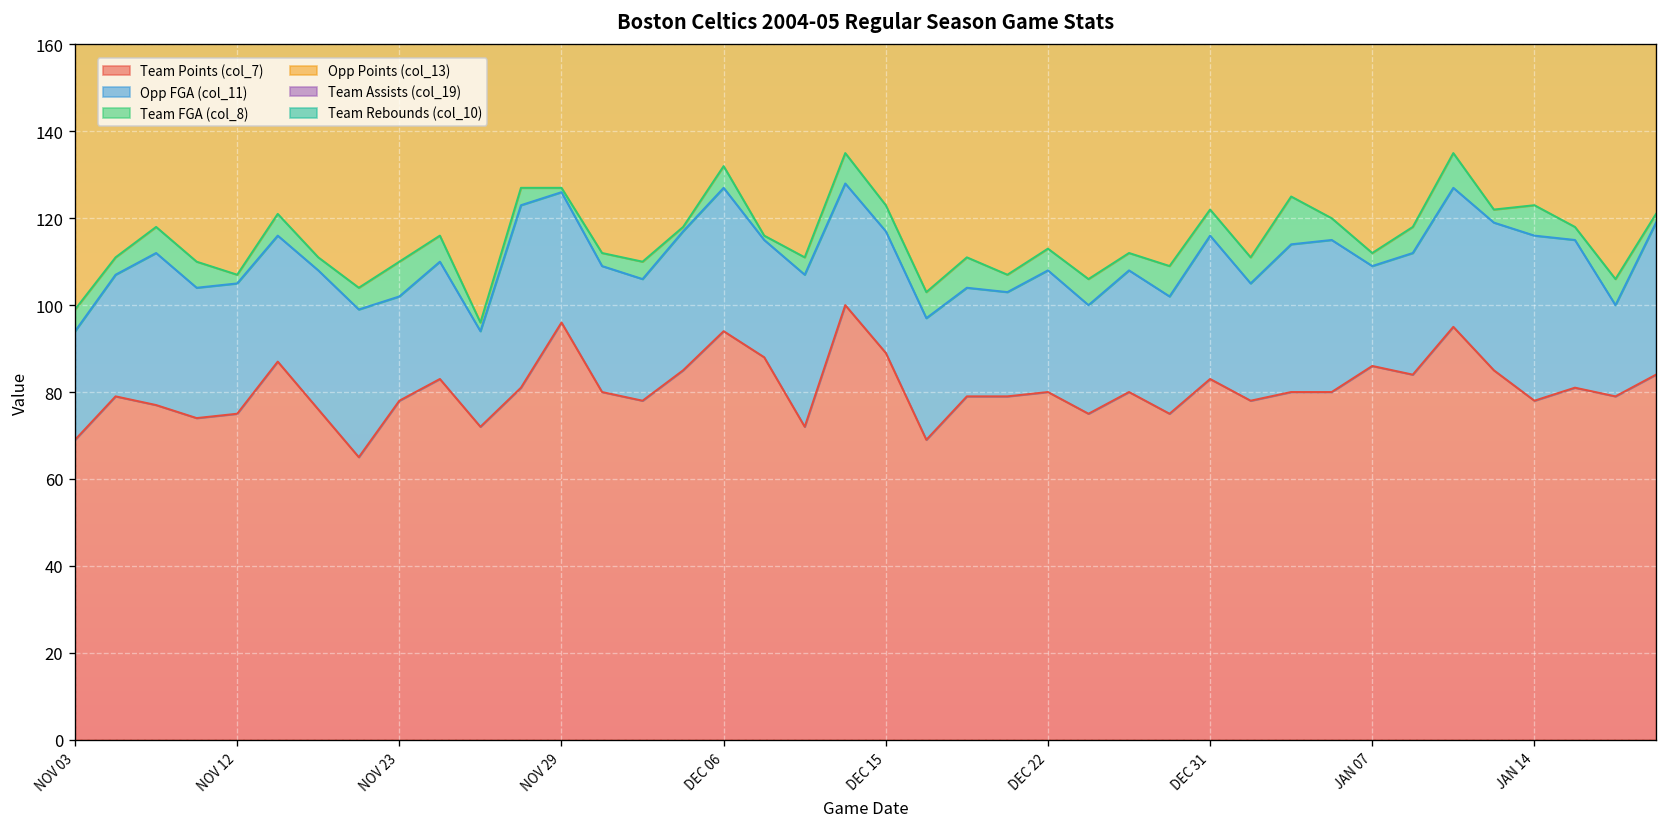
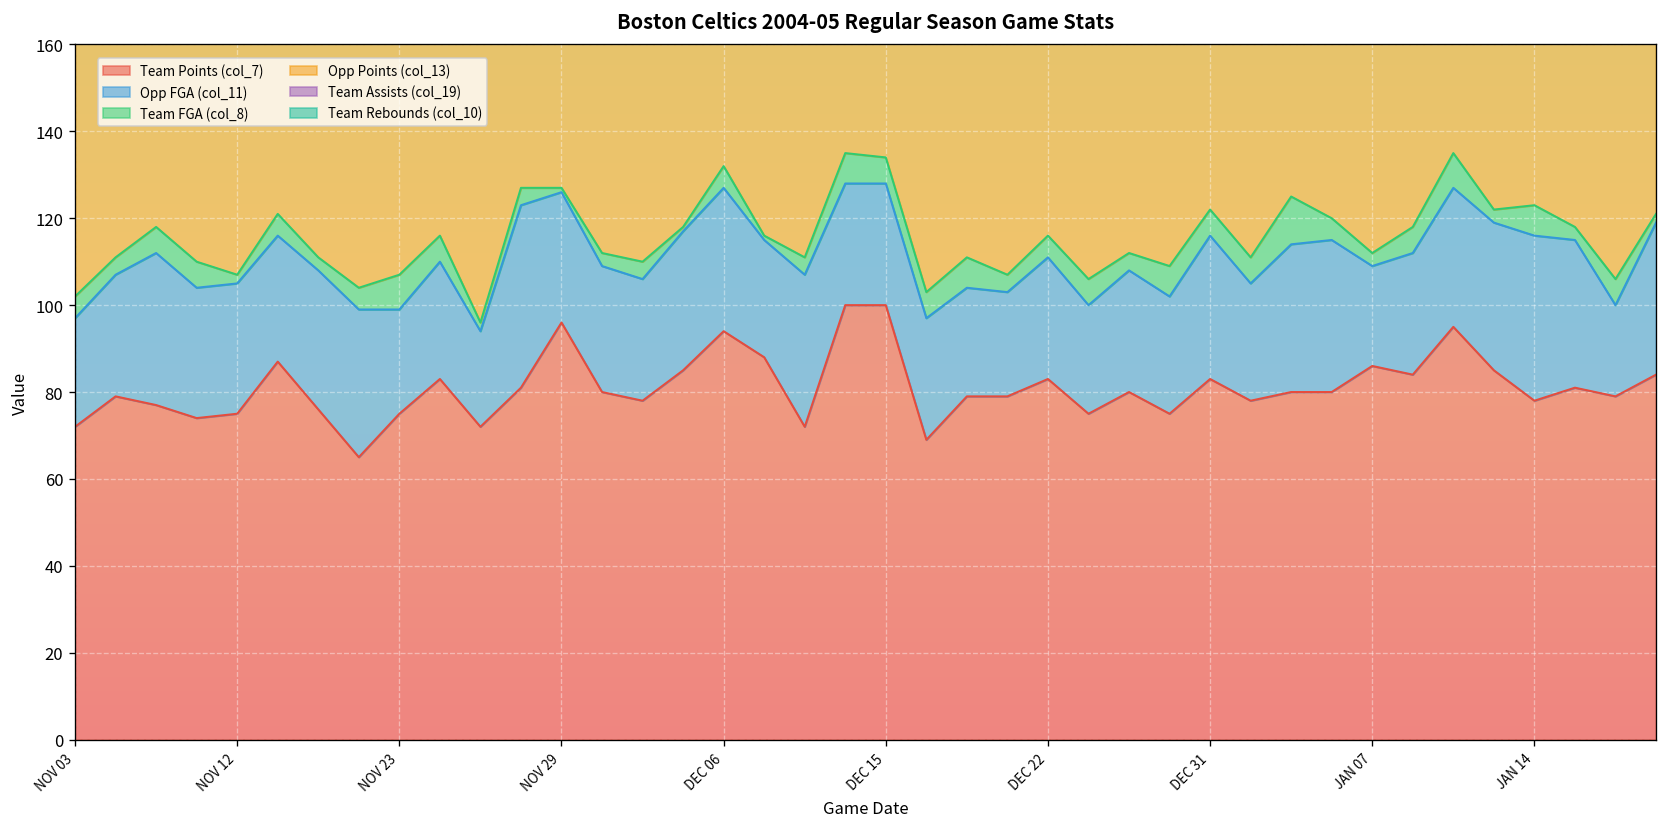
Team Points (col_7), NOV 03: 69 -> 72
Team Points (col_7), NOV 23: 78 -> 75
Team Points (col_7), DEC 15: 89 -> 100
Team Points (col_7), DEC 22: 80 -> 83
